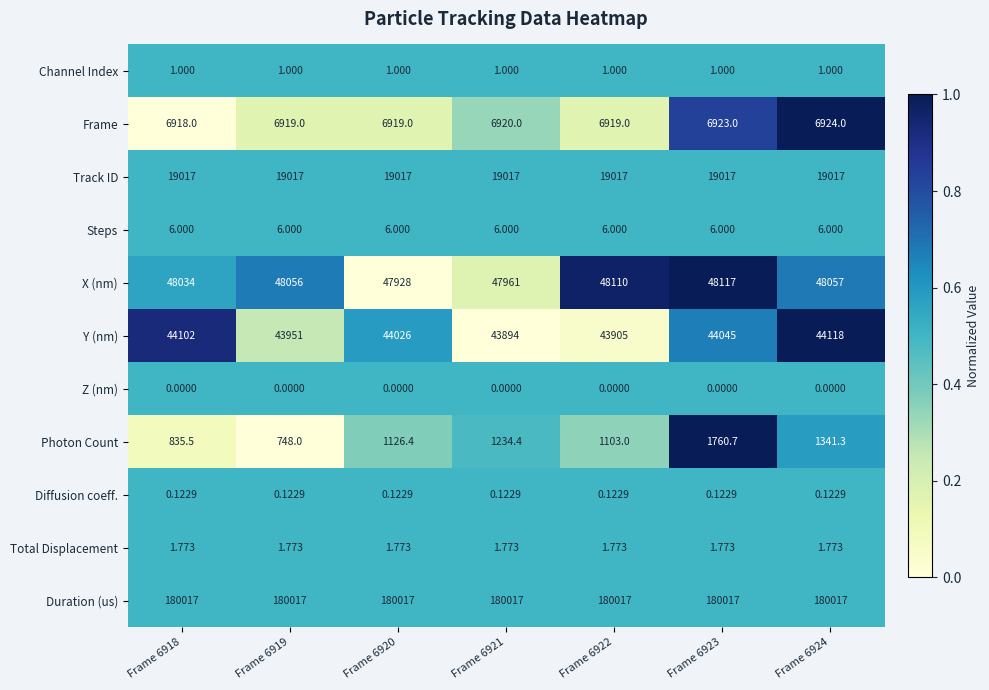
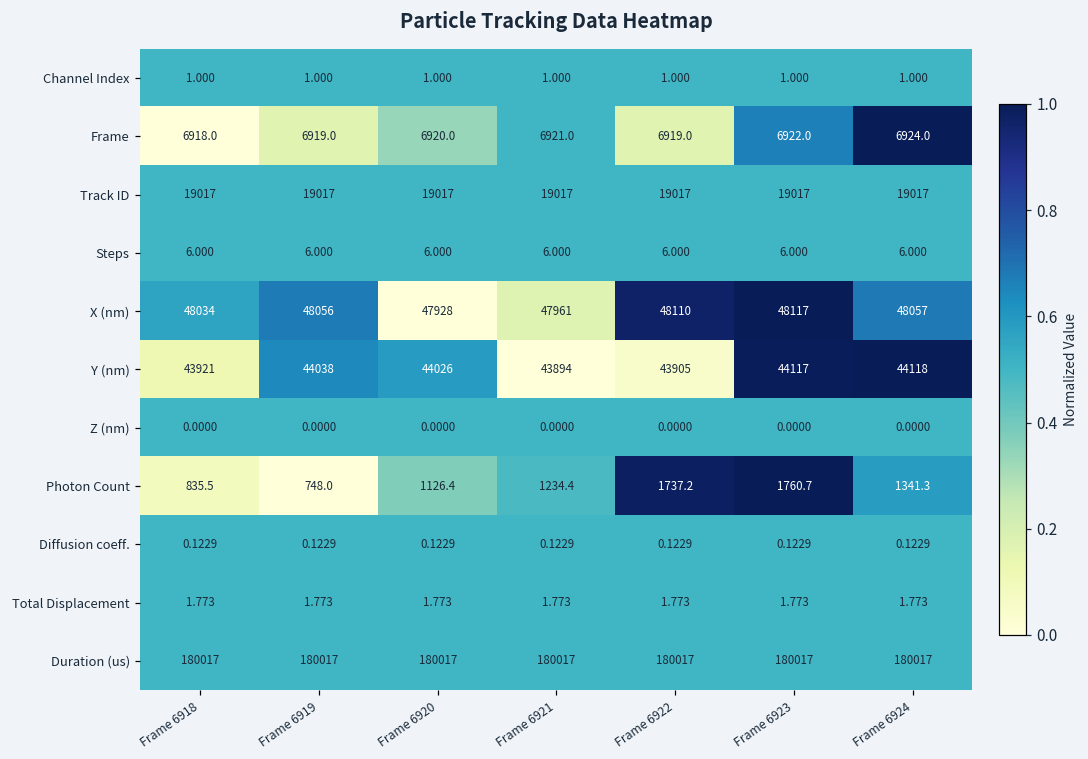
Frame, Frame 6920: 6919.0 -> 6920.0
Frame, Frame 6921: 6920.0 -> 6921.0
Frame, Frame 6923: 6923.0 -> 6922.0
Y (nm), Frame 6918: 44102 -> 43921
Y (nm), Frame 6919: 43951 -> 44038
Y (nm), Frame 6923: 44045 -> 44117
Photon Count, Frame 6922: 1103.0 -> 1737.2
